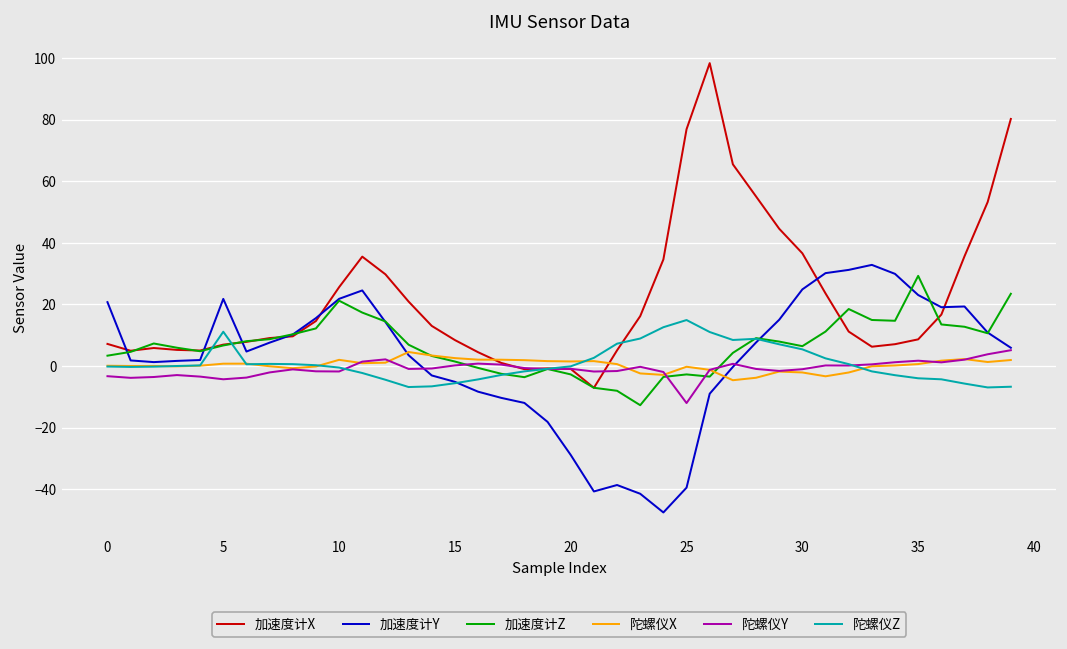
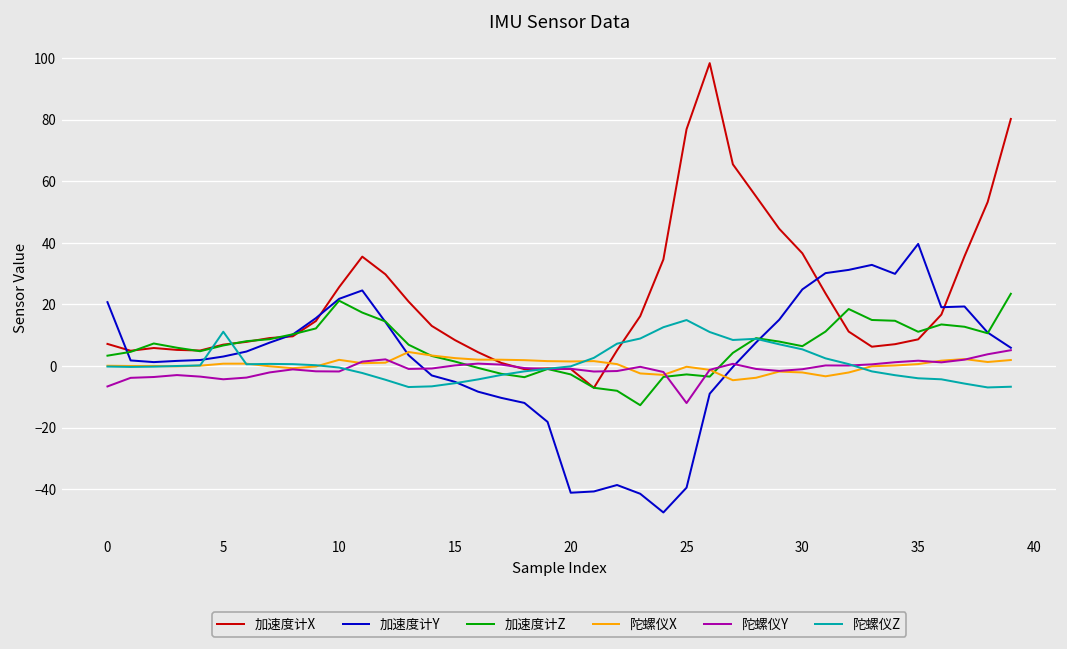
陀螺仪Y, 0: -3 -> -7
加速度计Y, 5: 22 -> 3
加速度计Y, 20: -29 -> -41
加速度计Y, 35: 23 -> 40
加速度计Z, 35: 29 -> 11
